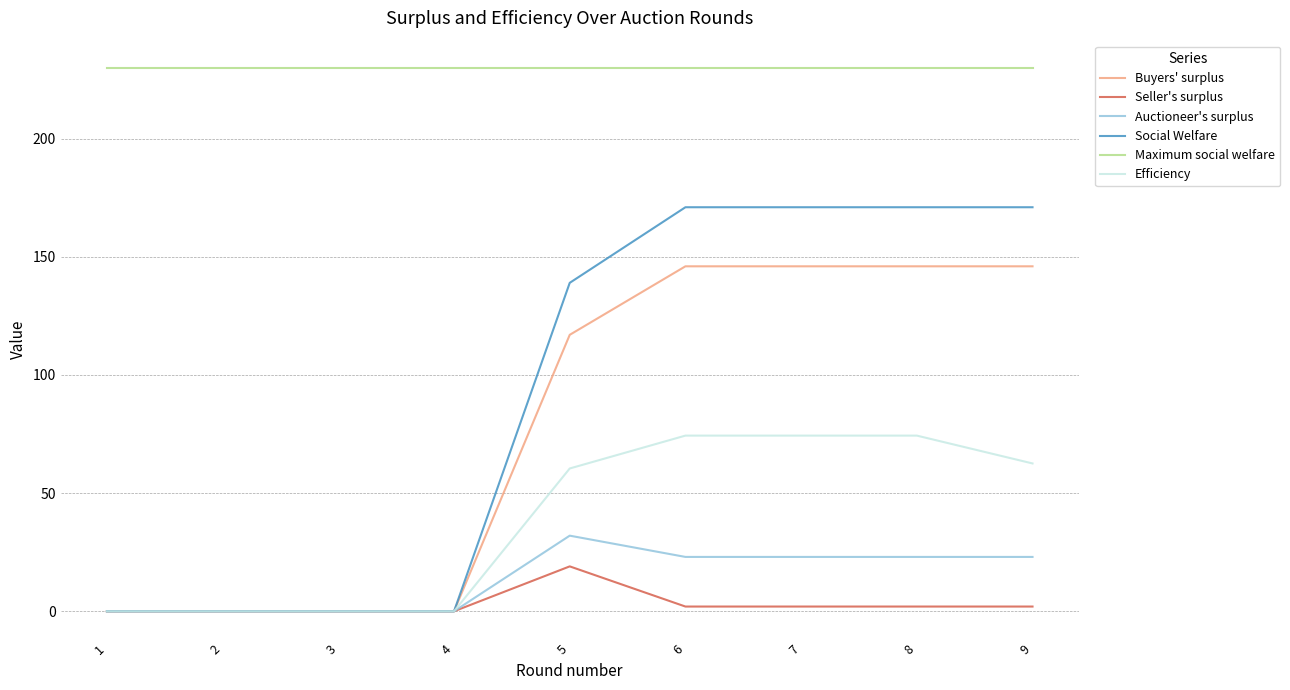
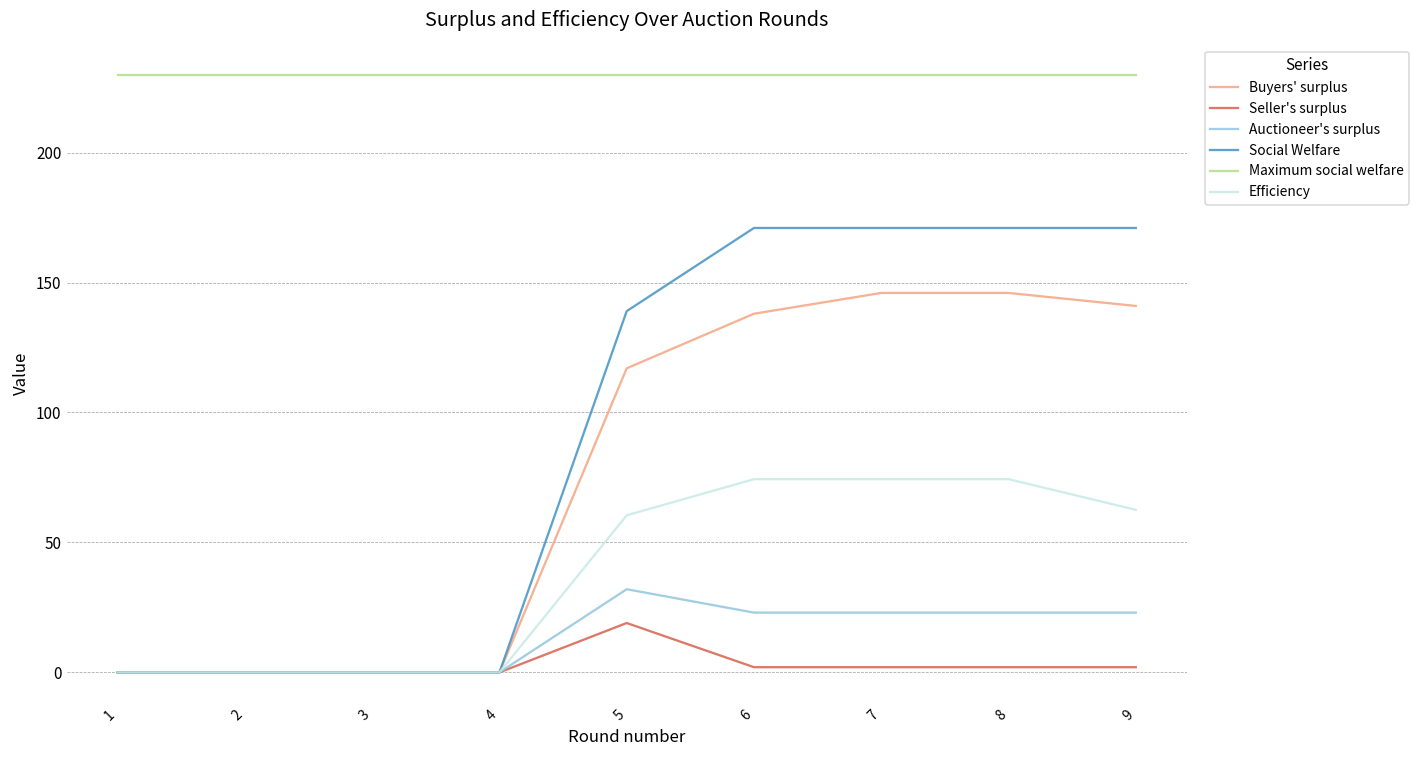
Buyers' surplus, 6: 146 -> 138
Buyers' surplus, 9: 146 -> 141
